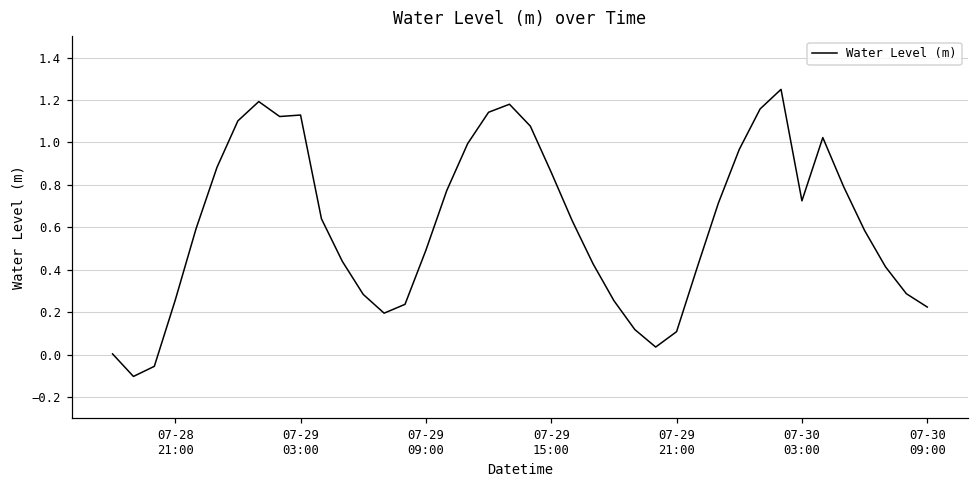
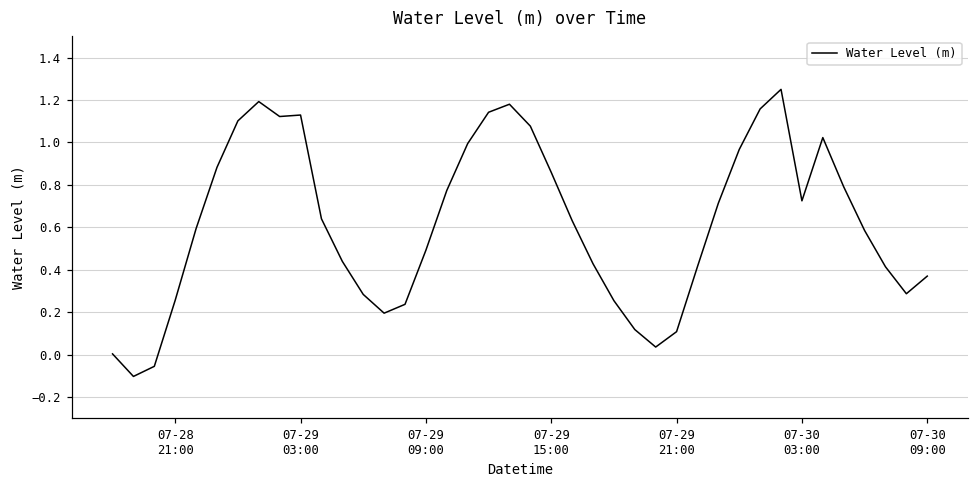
07-30 09:00: 0.22 -> 0.37
